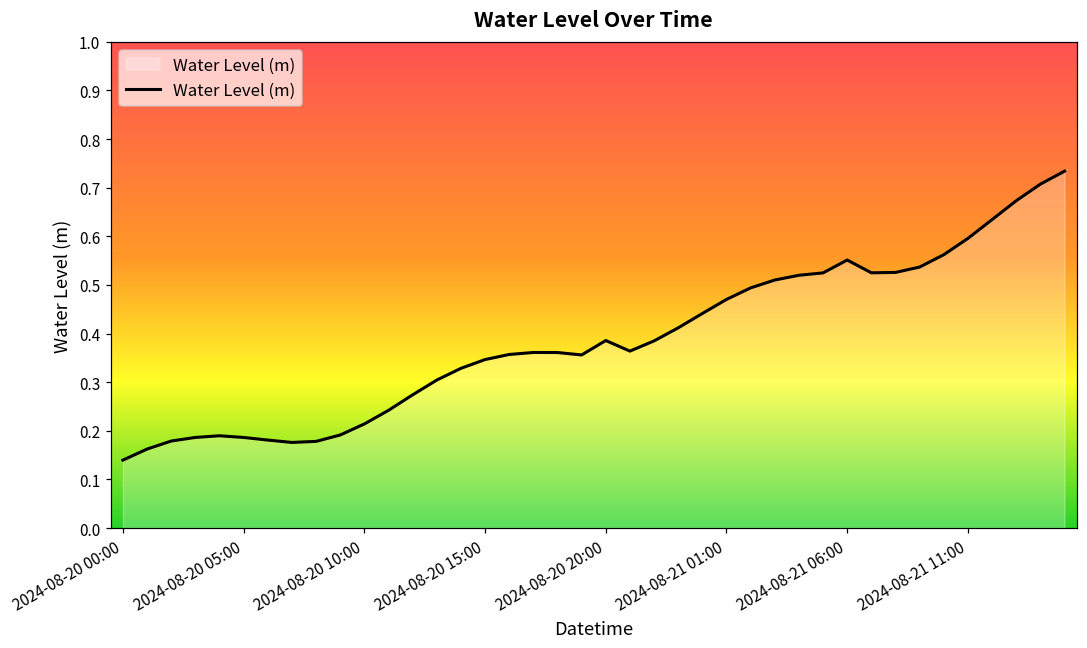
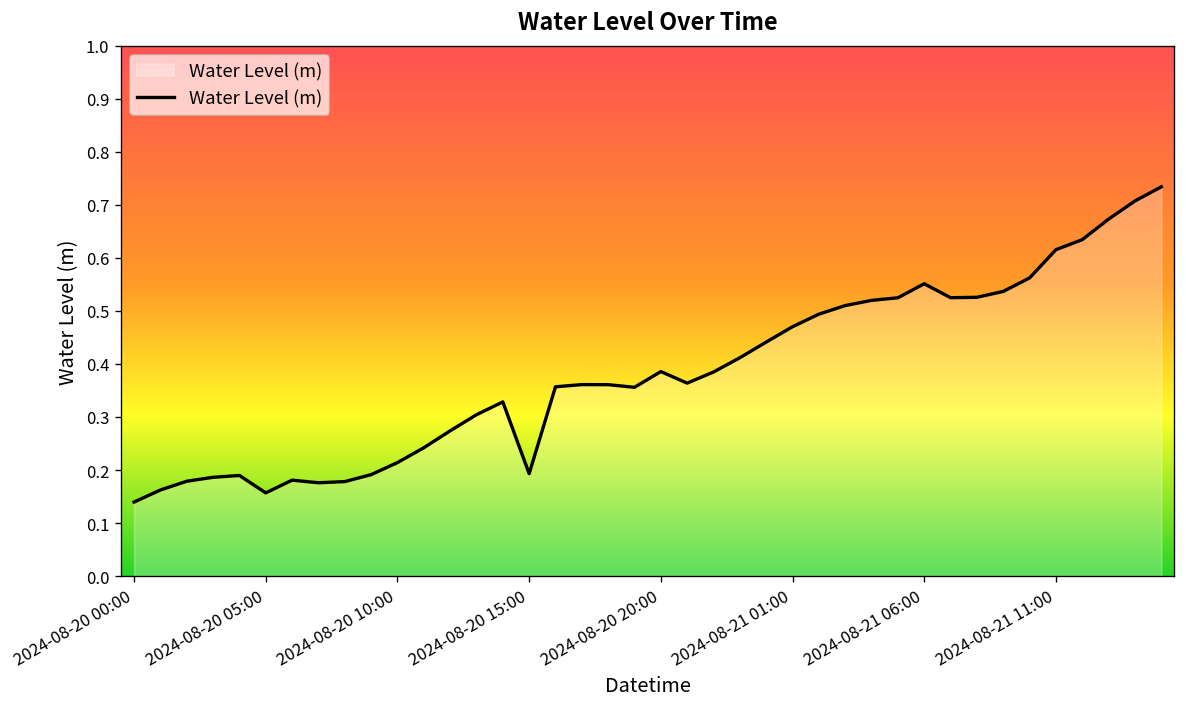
2024-08-20 05:00: 0.19 -> 0.16
2024-08-20 15:00: 0.35 -> 0.19
2024-08-21 11:00: 0.60 -> 0.62
